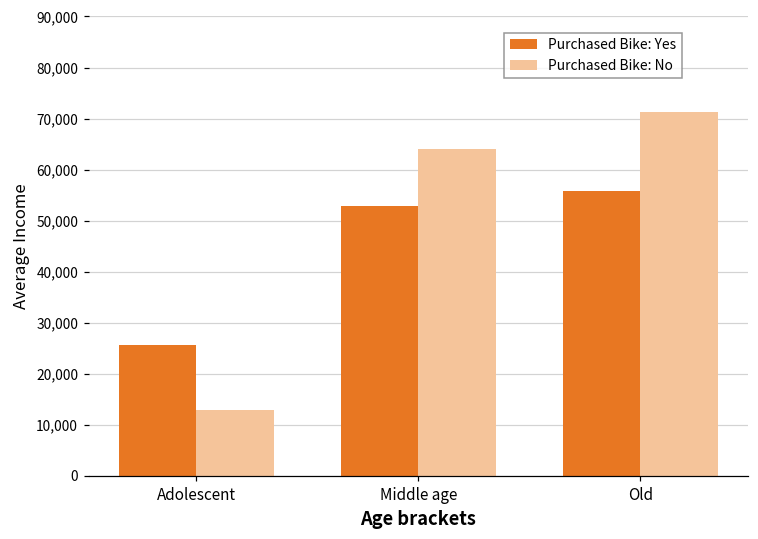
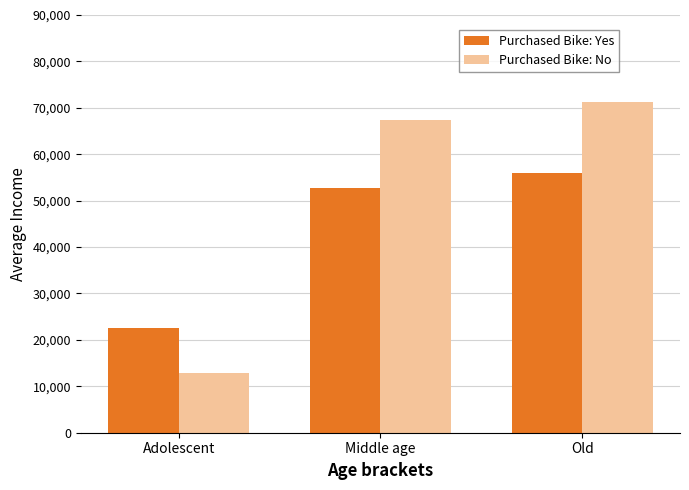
Purchased Bike: Yes, Adolescent: 26,000 -> 23,000
Purchased Bike: No, Middle age: 64,000 -> 67,000
